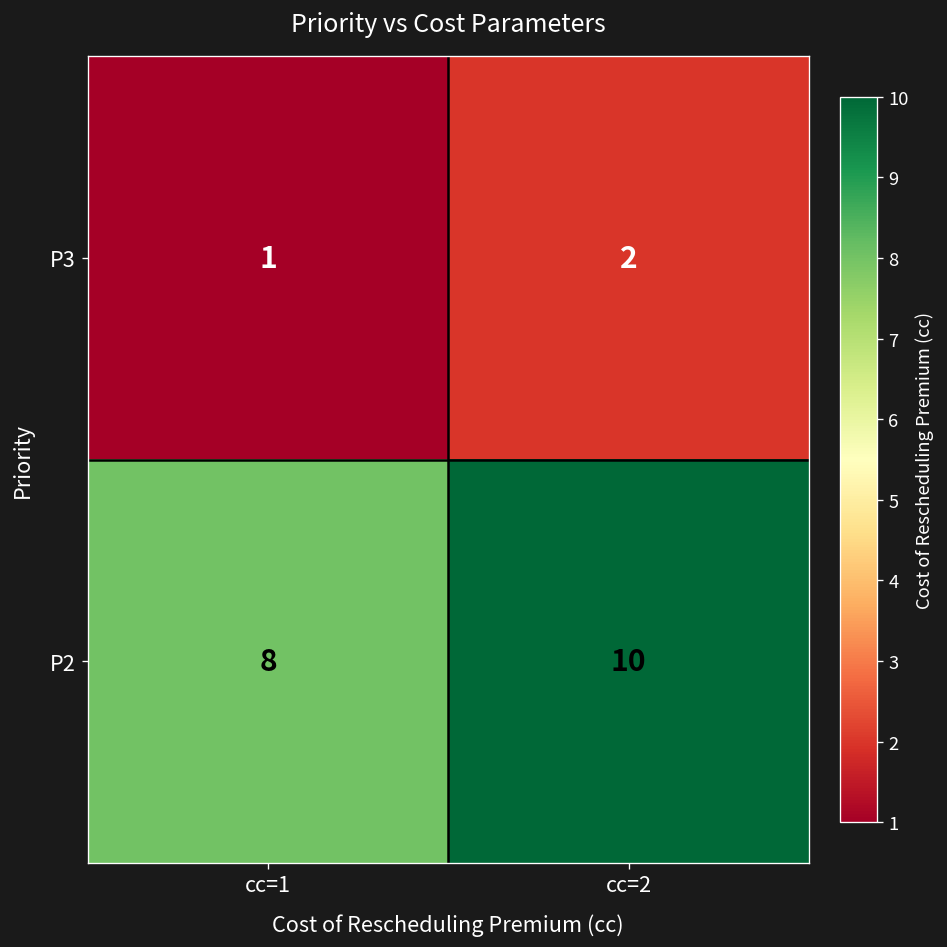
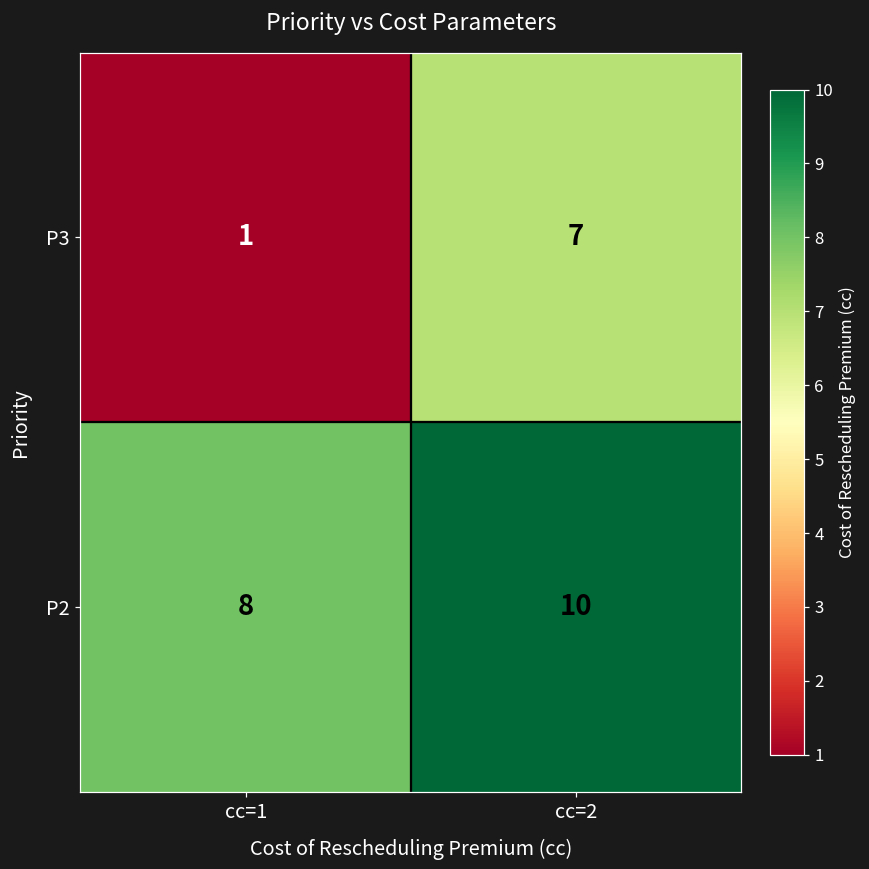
P3, cc=2: 2 -> 7
